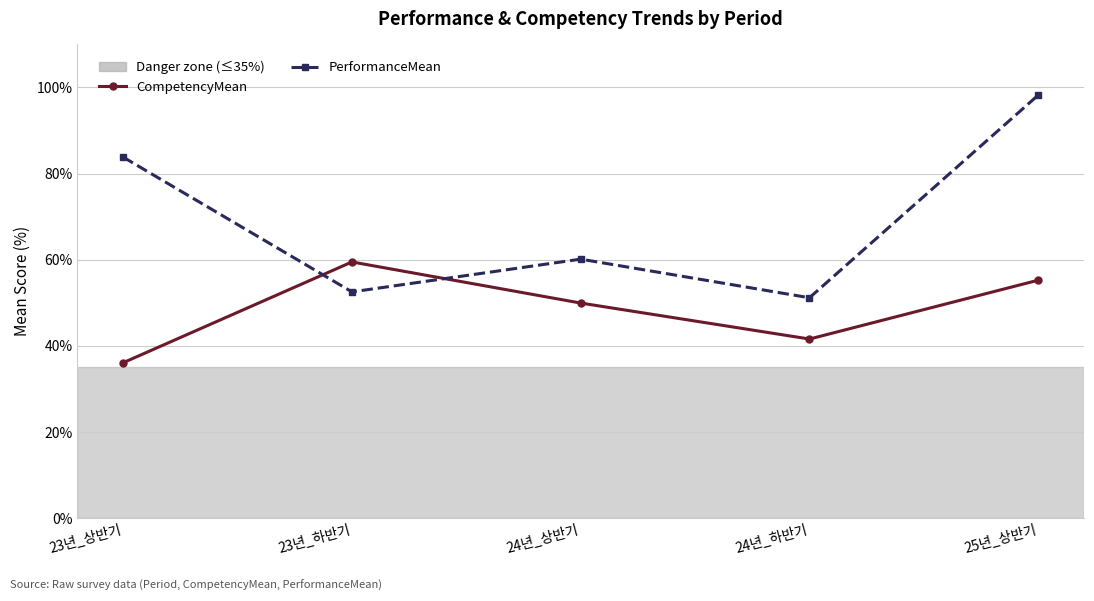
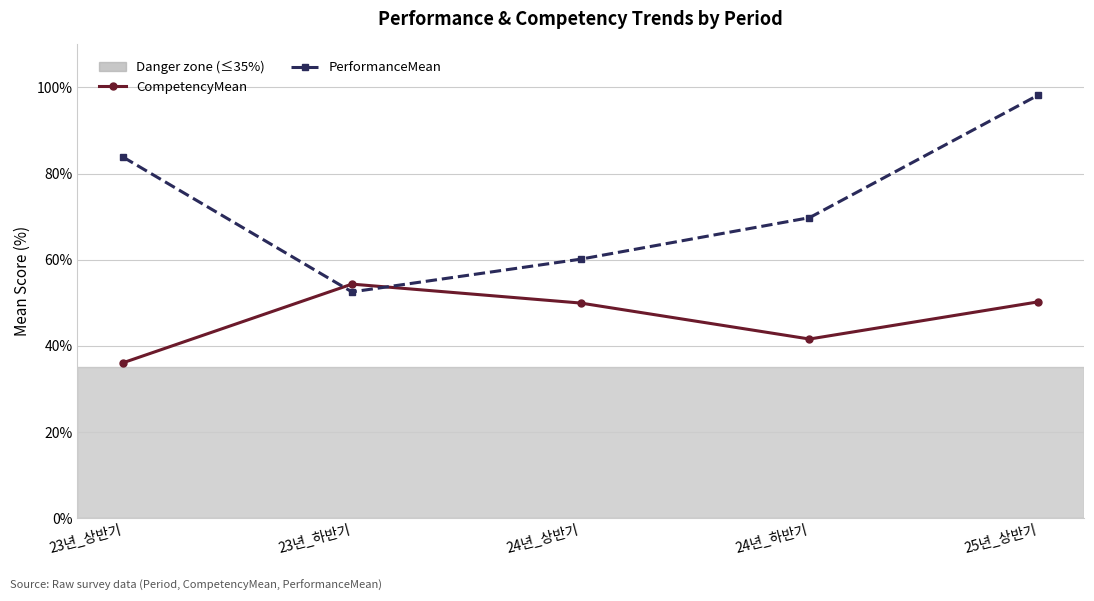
CompetencyMean, 23년_하반기: 59% -> 54%
PerformanceMean, 24년_하반기: 51% -> 70%
CompetencyMean, 25년_상반기: 55% -> 50%
